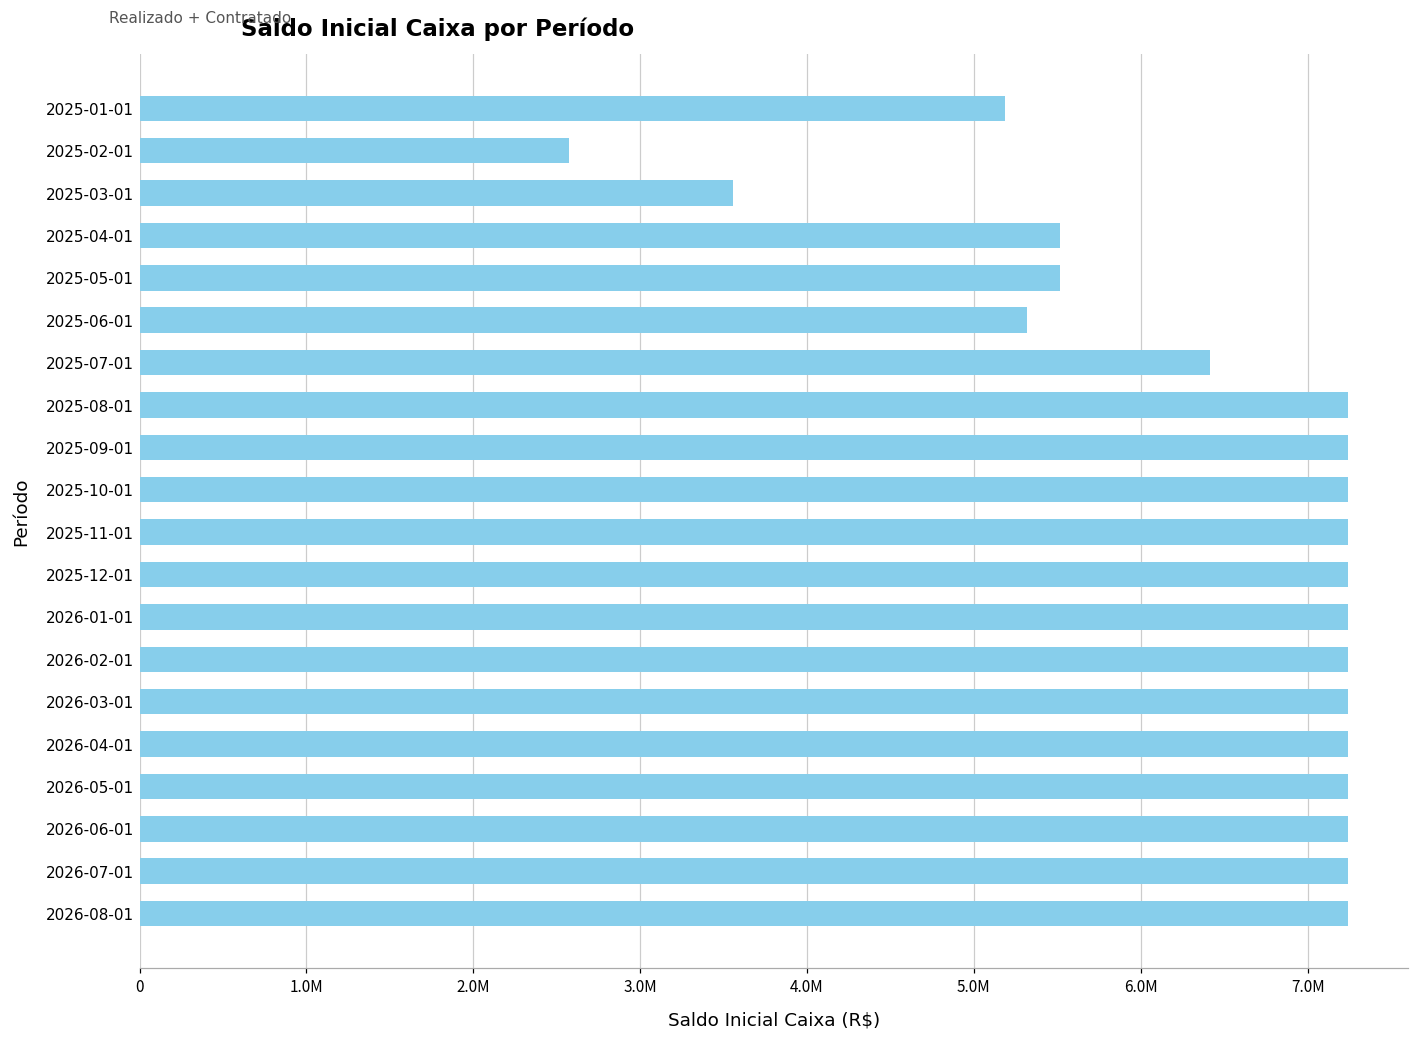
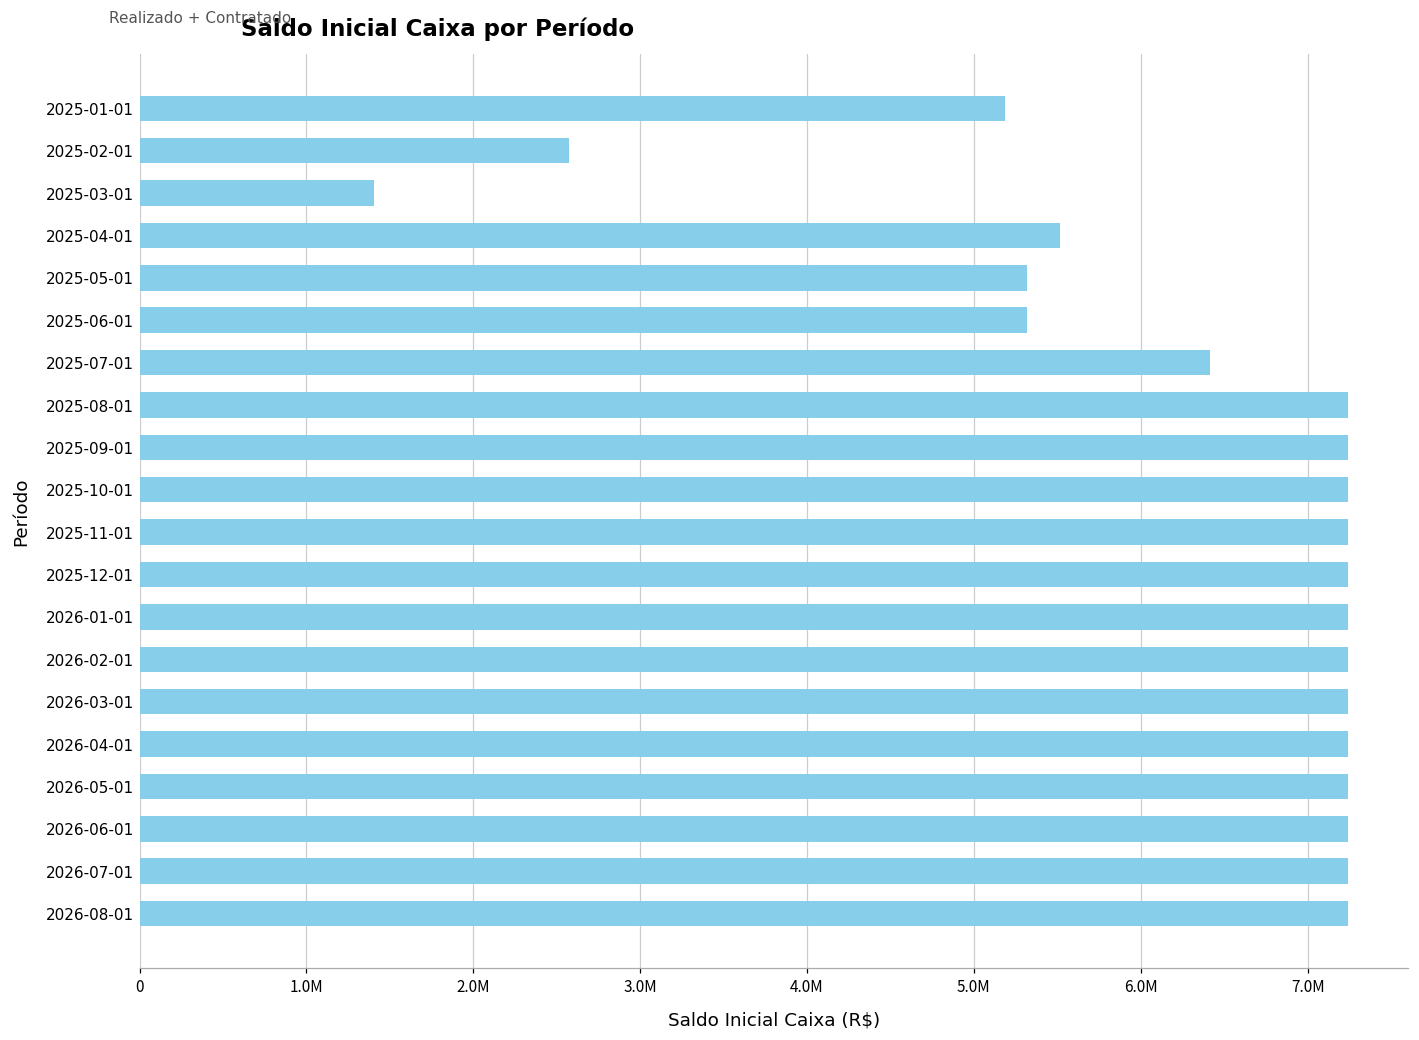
2025-03-01: 3560000 -> 1410000
2025-05-01: 5510000 -> 5320000
